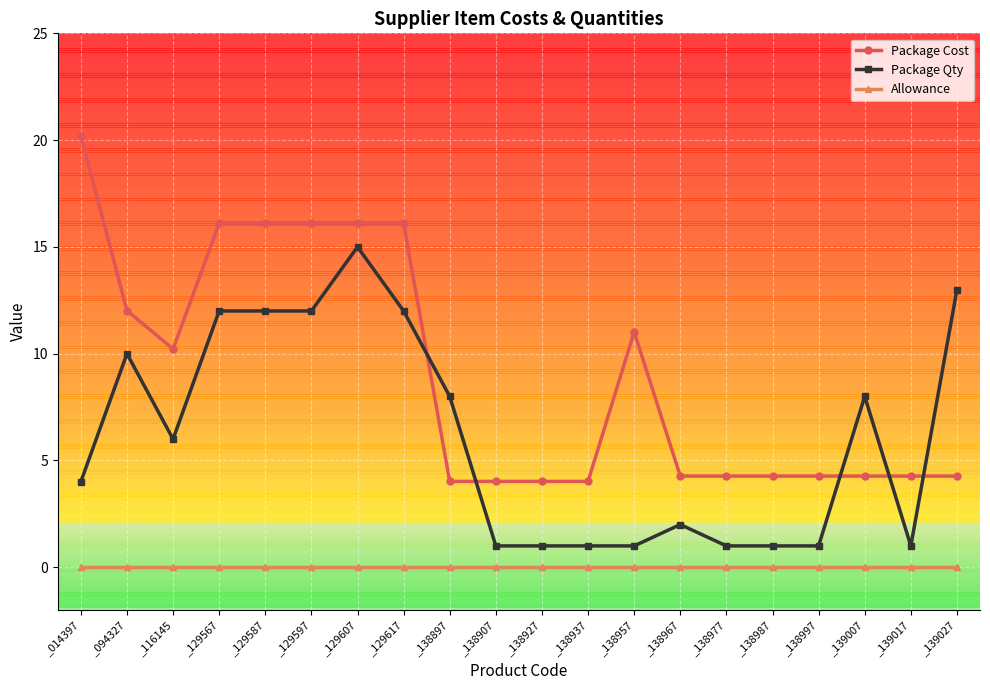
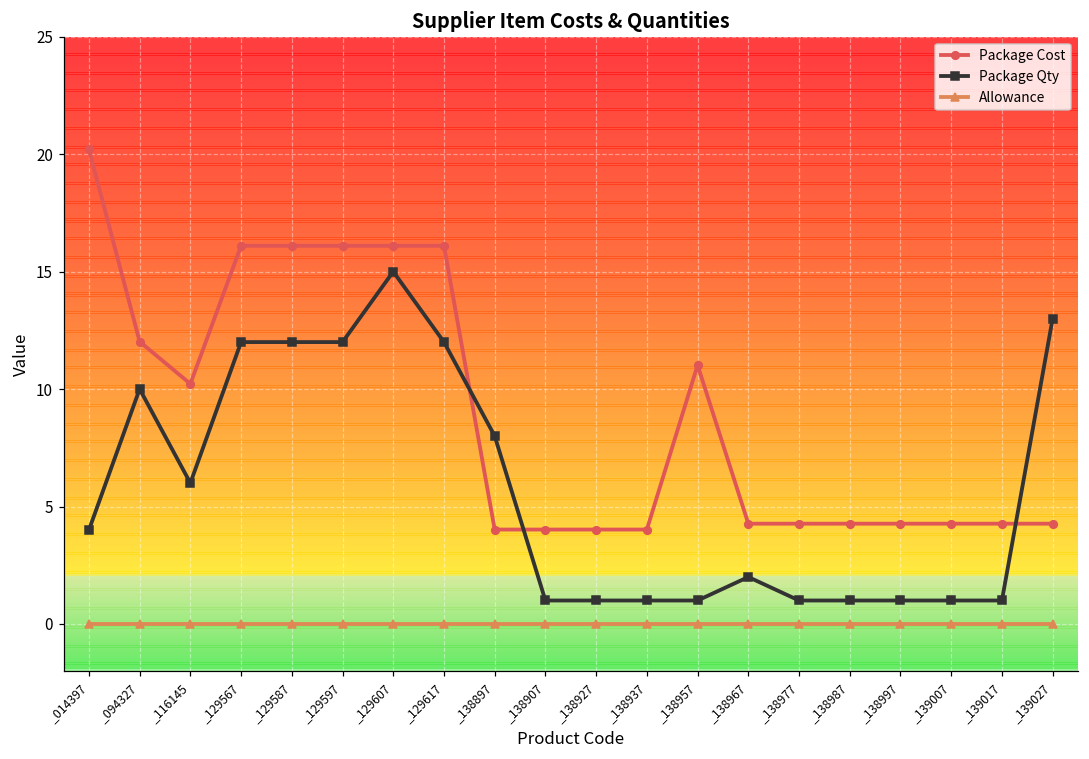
Package Qty, _139007: 8 -> 1
